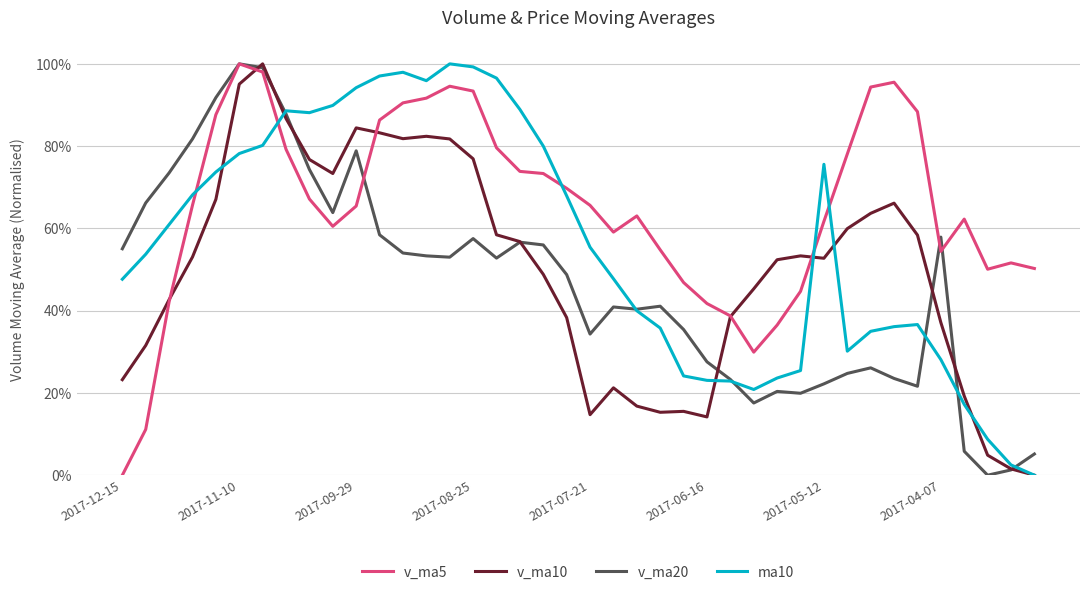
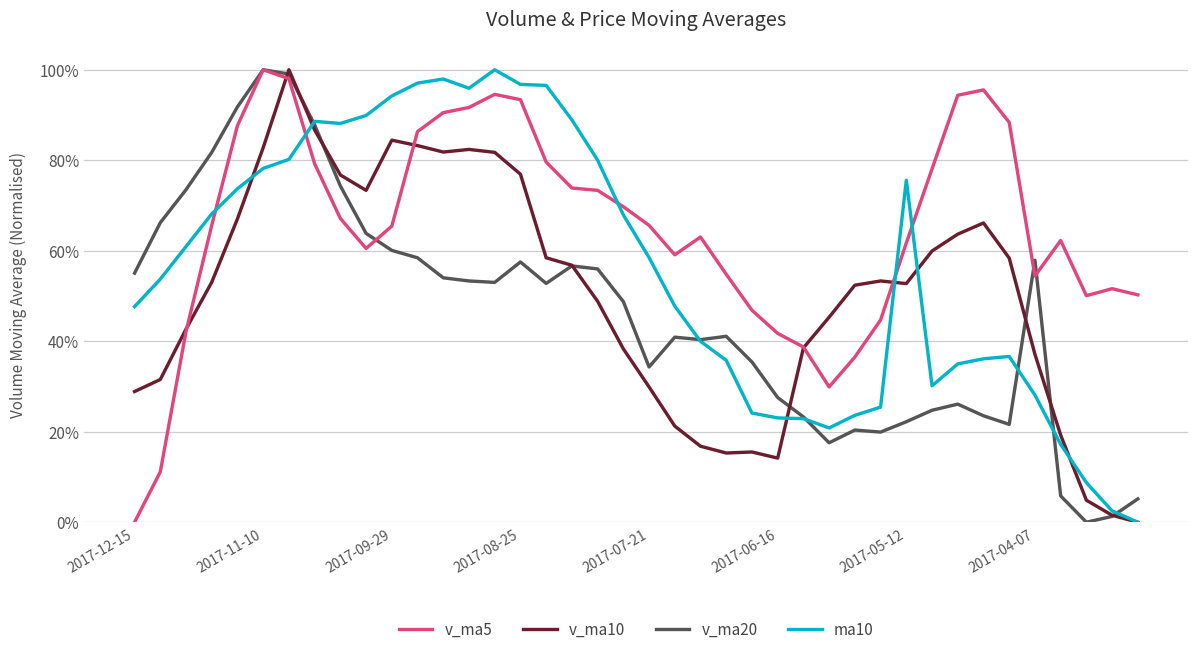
v_ma10, 2017-12-15: 23% -> 29%
v_ma10, 2017-11-10: 95% -> 83%
v_ma20, 2017-09-29: 79% -> 60%
ma10, 2017-08-25: 99% -> 97%
v_ma10, 2017-07-21: 15% -> 30%
ma10, 2017-07-21: 55% -> 58%
